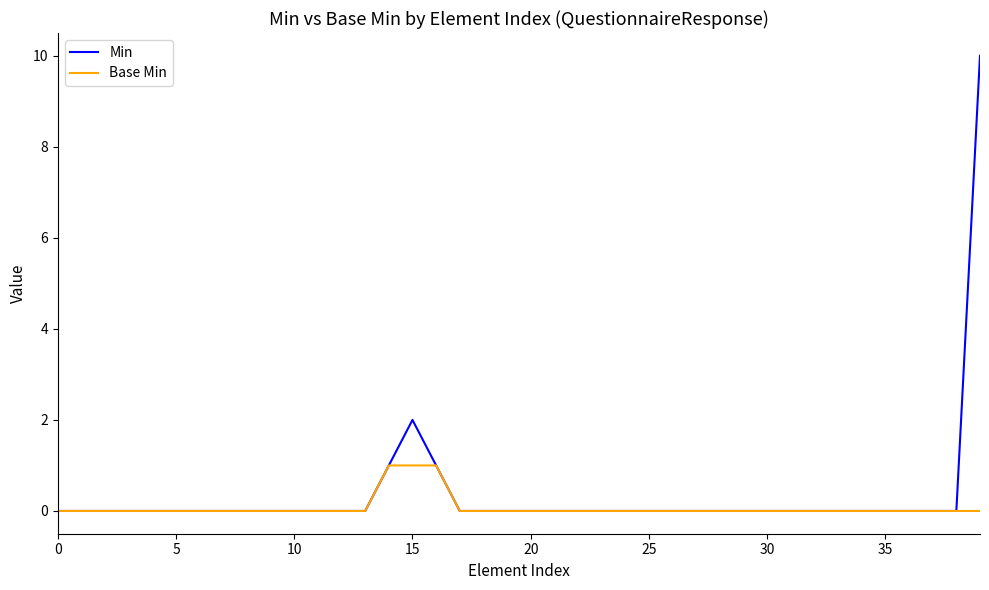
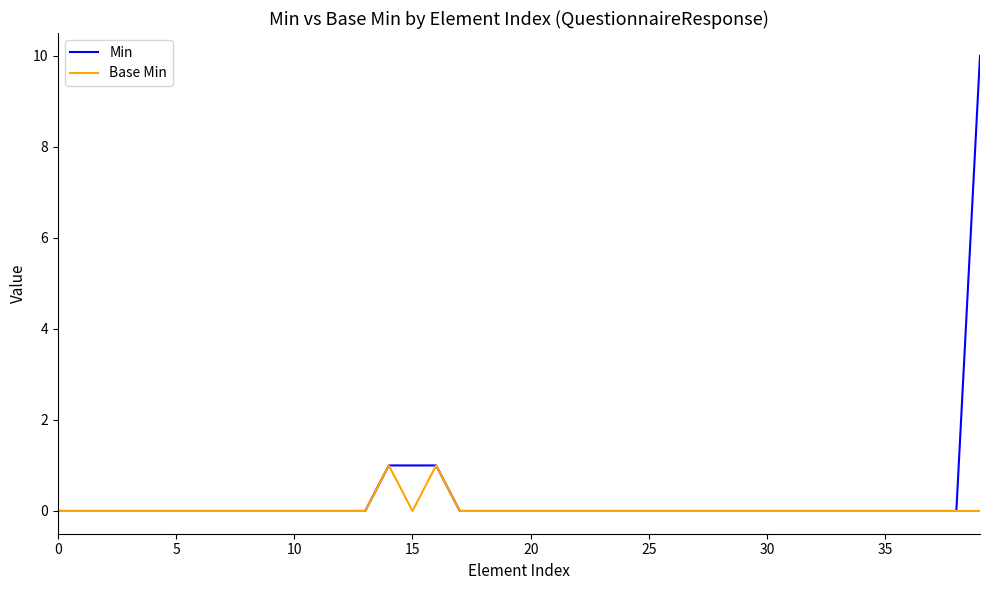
Min, 15: 2 -> 1
Base Min, 15: 1 -> 0
